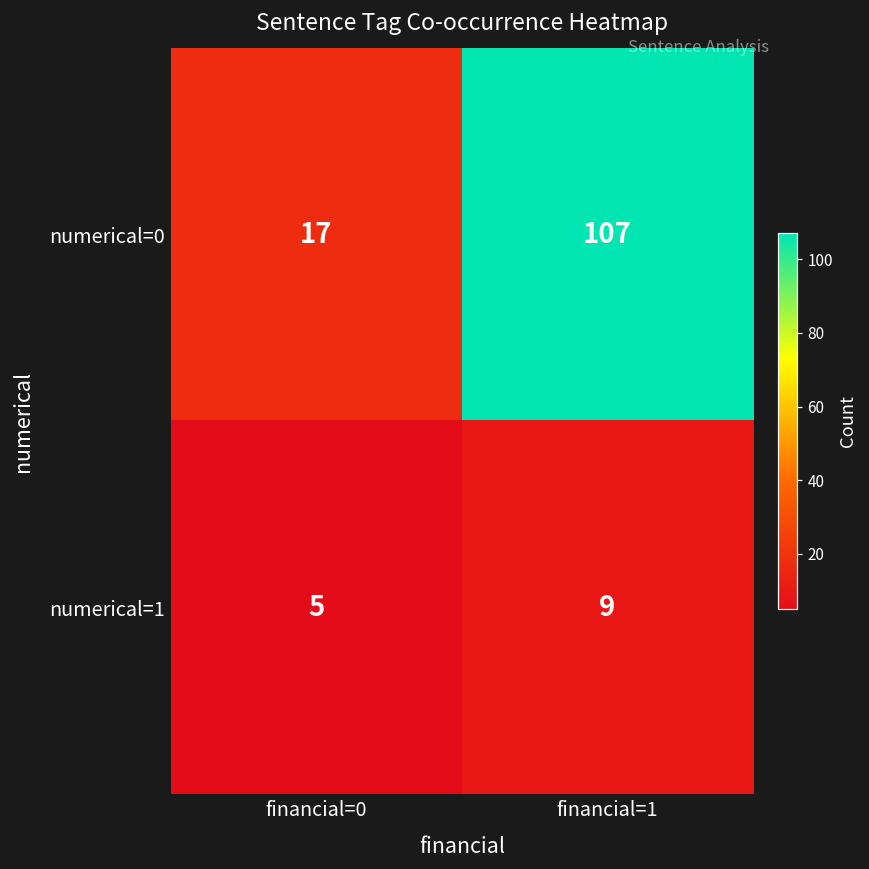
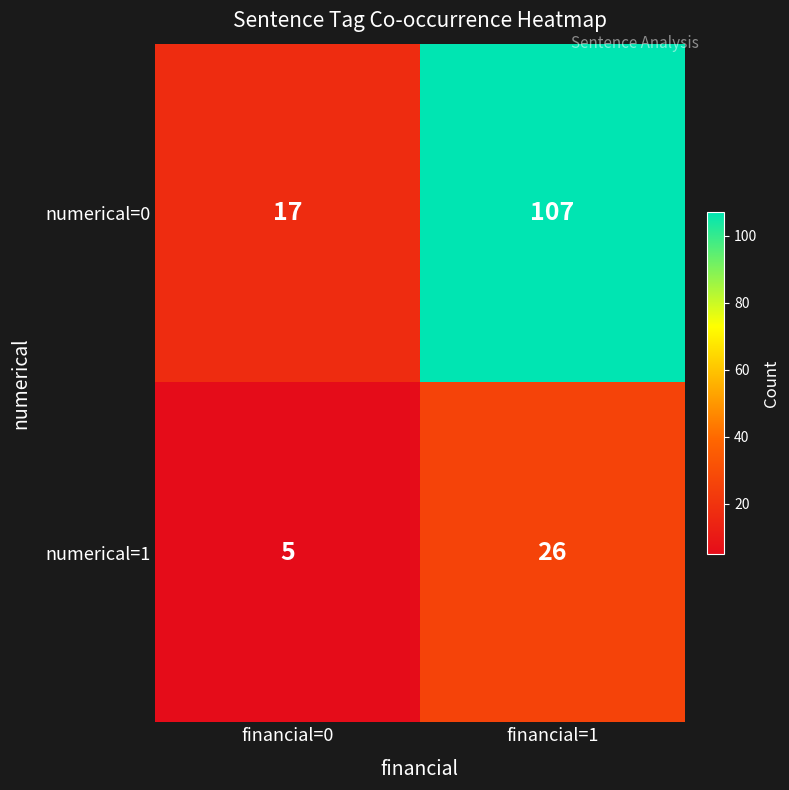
numerical=1, financial=1: 9 -> 26
